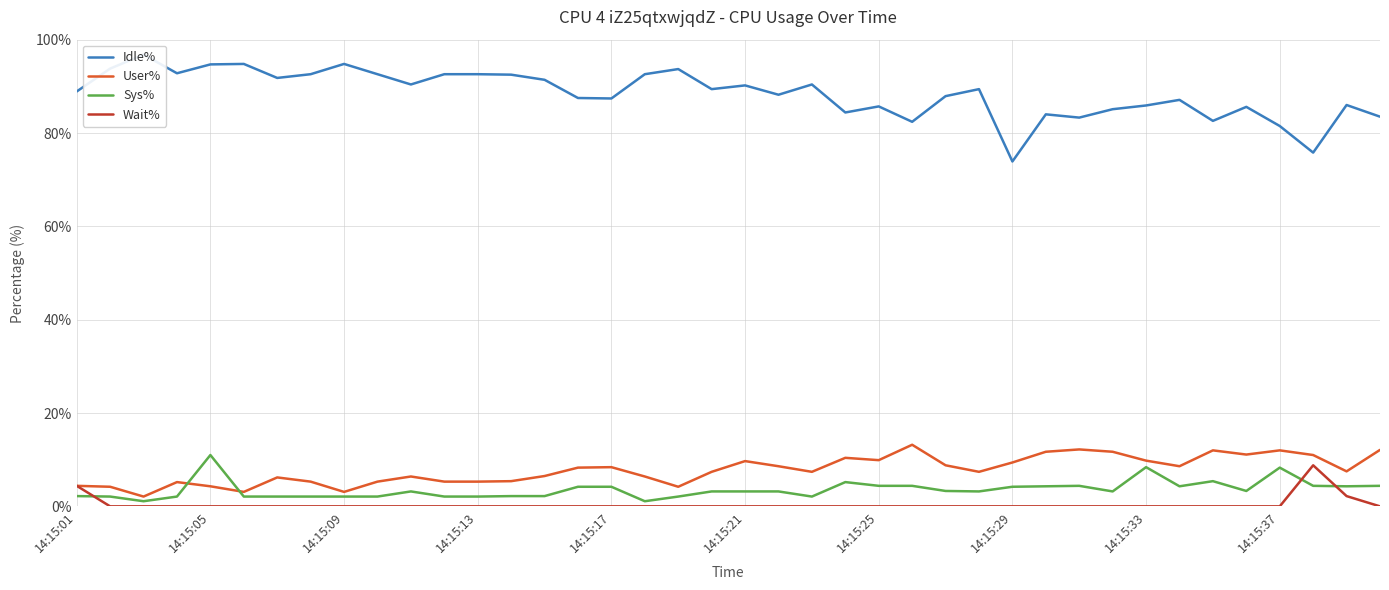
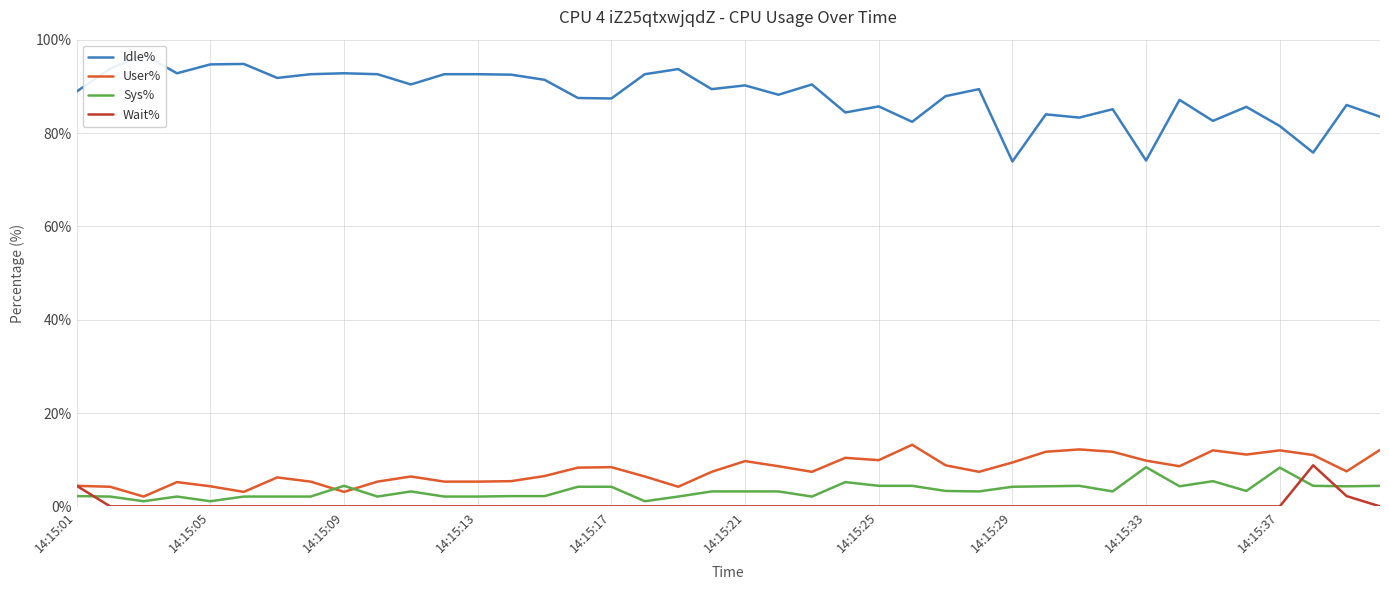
Sys%, 14:15:05: 11% -> 1%
Idle%, 14:15:09: 95% -> 93%
Sys%, 14:15:09: 2% -> 4%
Idle%, 14:15:33: 86% -> 74%
